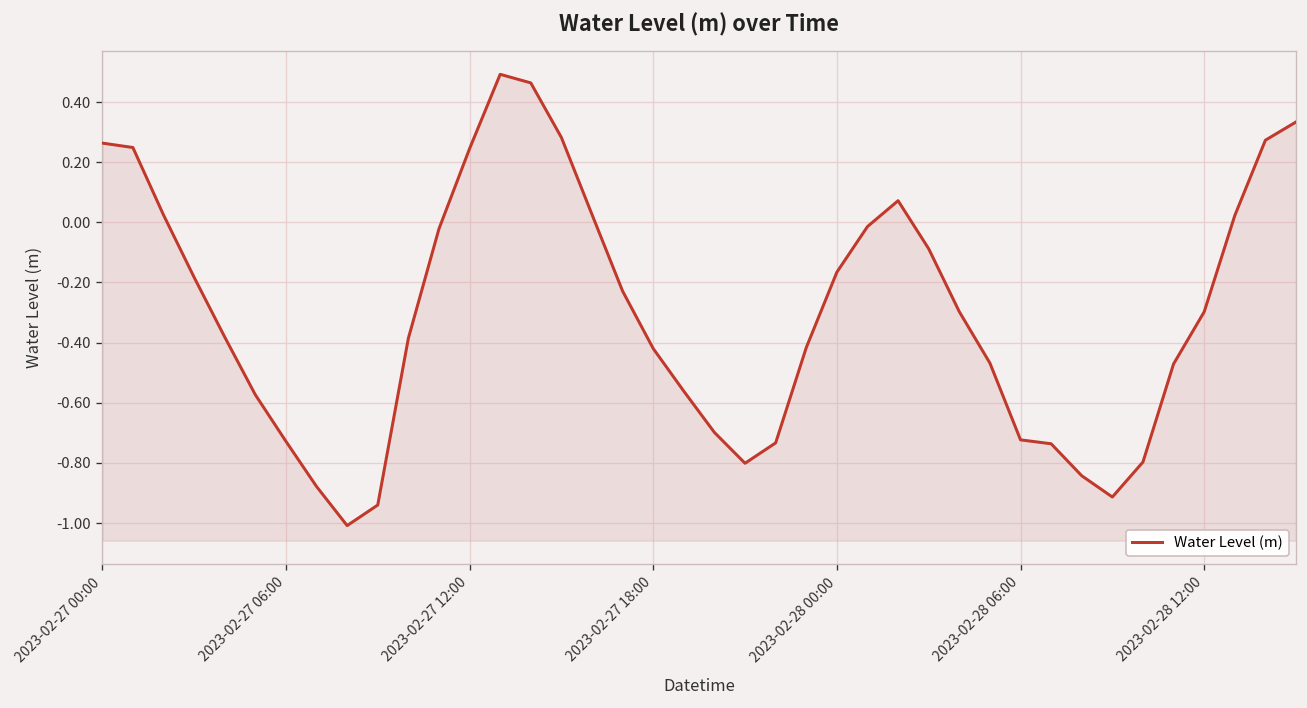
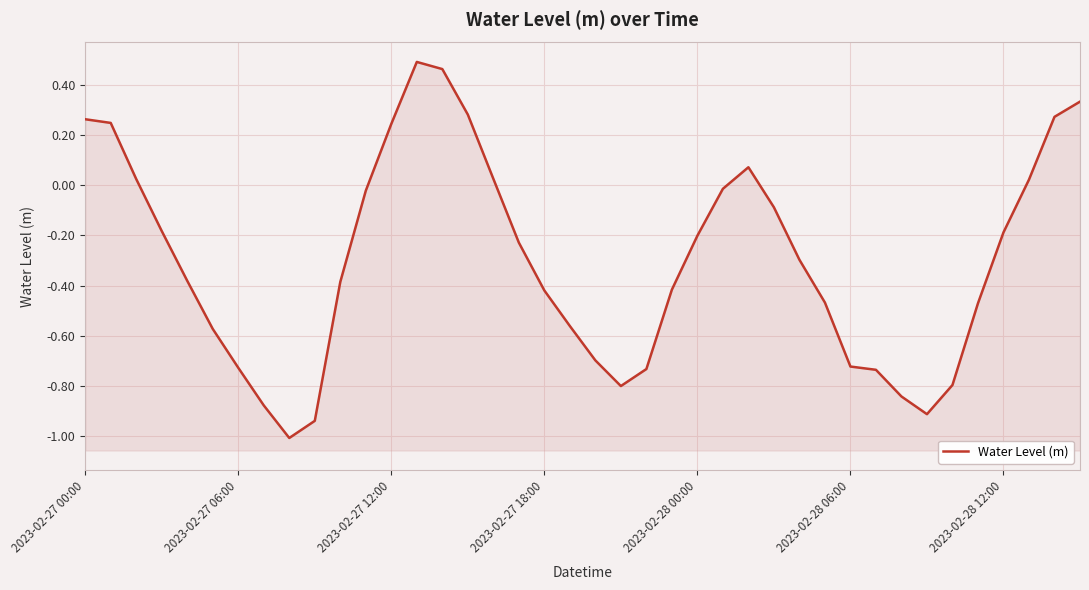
2023-02-28 00:00: -0.17 -> -0.20
2023-02-28 12:00: -0.30 -> -0.19
